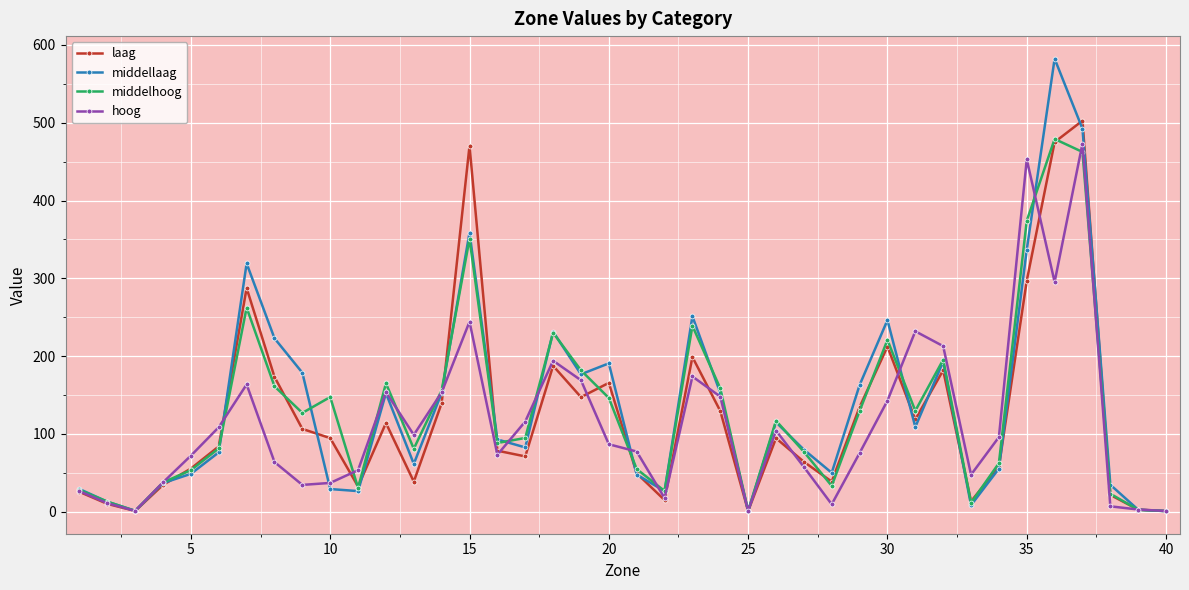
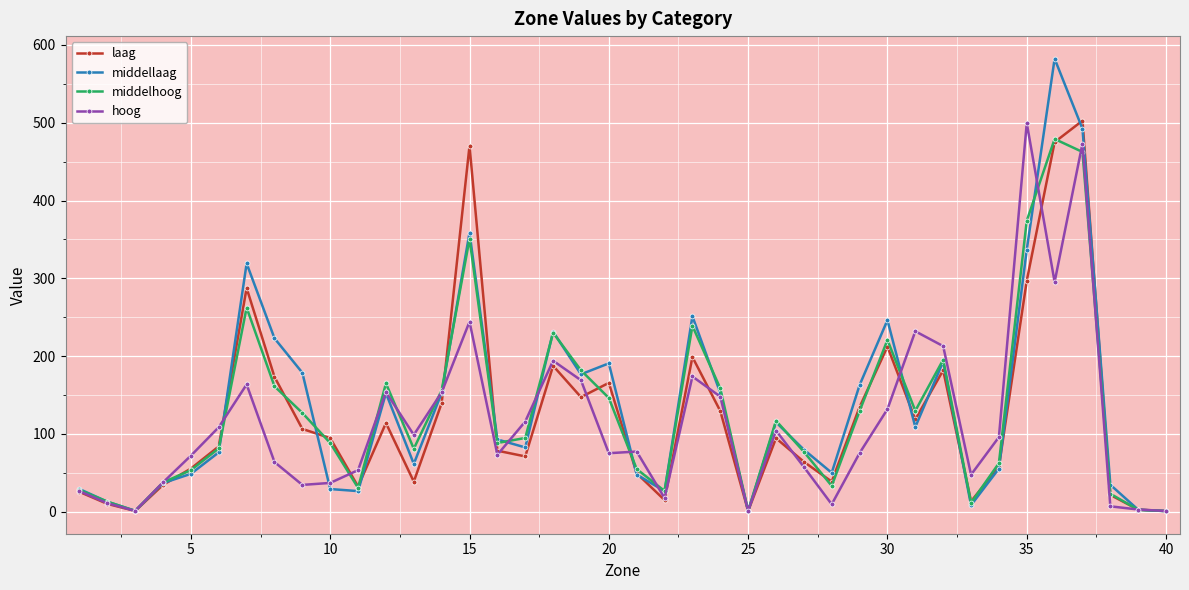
middelhoog, 10: 150 -> 90
hoog, 20: 90 -> 80
hoog, 30: 140 -> 130
hoog, 35: 450 -> 500
